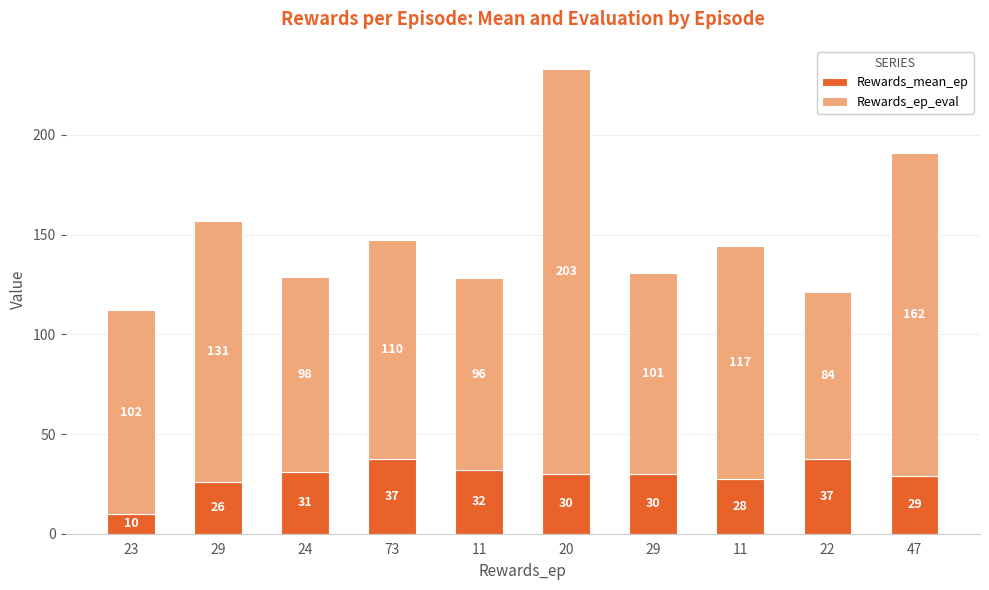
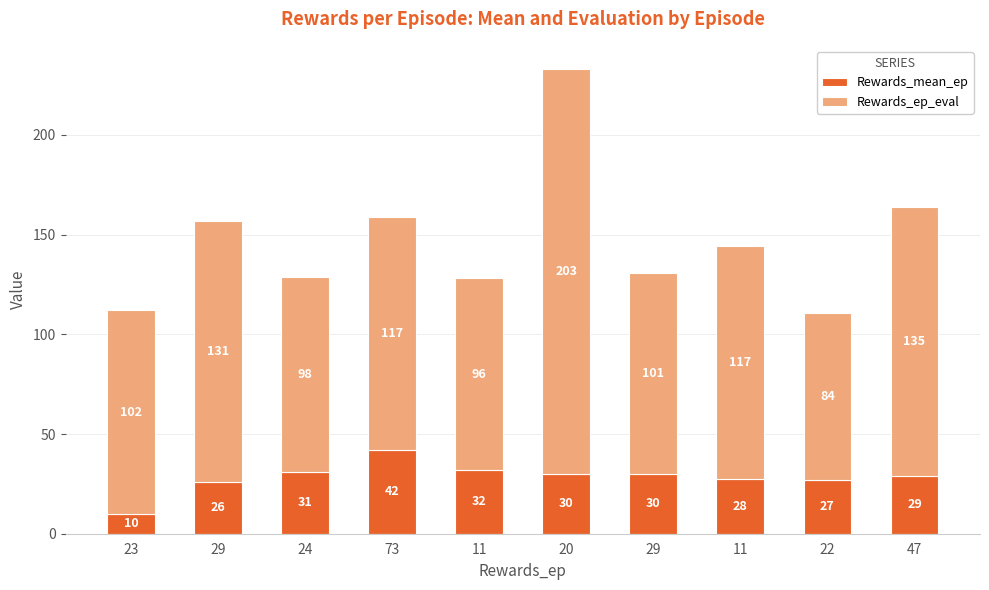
Rewards_mean_ep, 73: 37 -> 42
Rewards_ep_eval, 73: 110 -> 117
Rewards_mean_ep, 22: 37 -> 27
Rewards_ep_eval, 47: 162 -> 135
